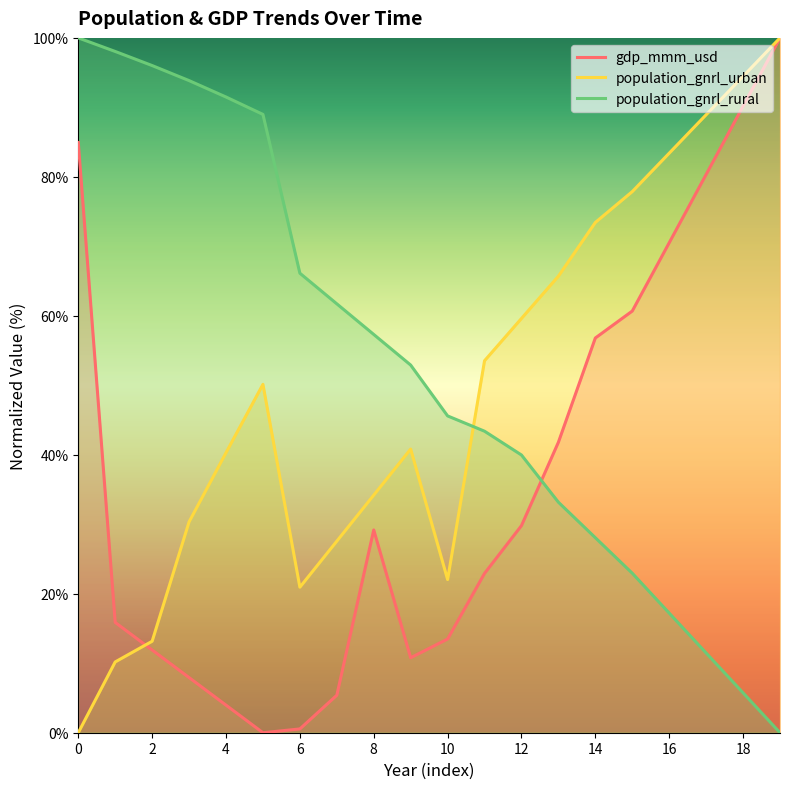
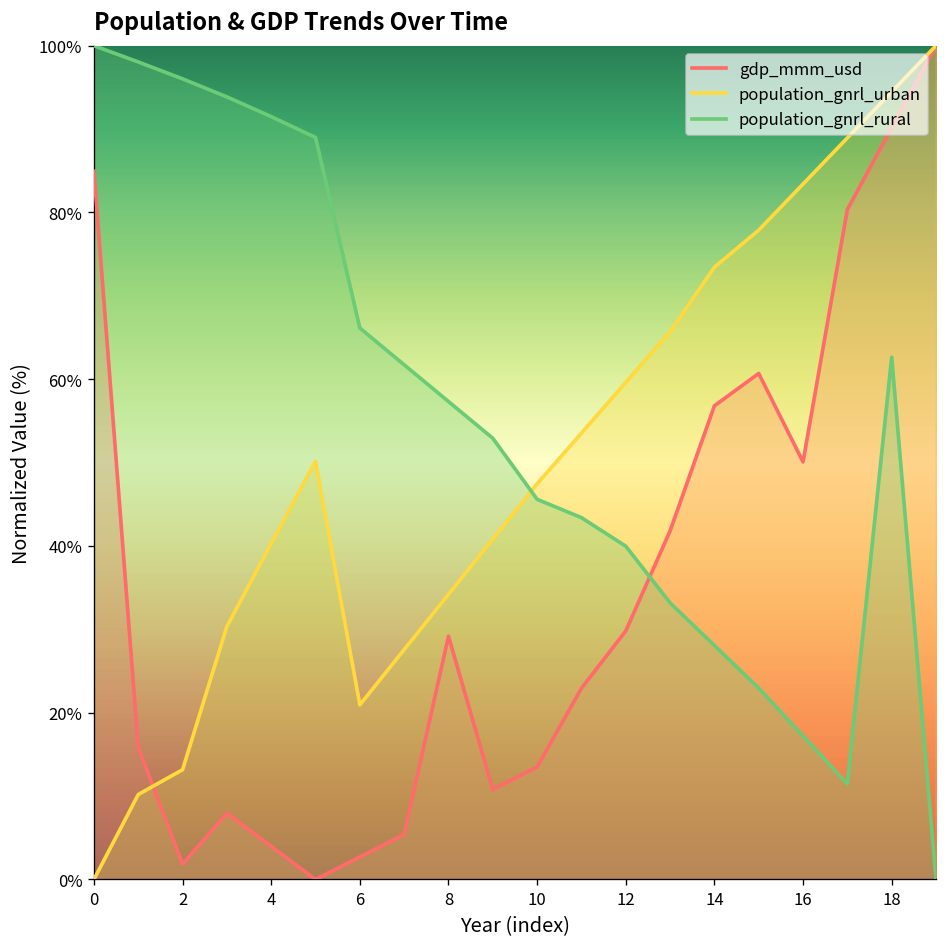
gdp_mmm_usd, 2: 12% -> 2%
gdp_mmm_usd, 6: 1% -> 3%
population_gnrl_urban, 10: 22% -> 47%
gdp_mmm_usd, 16: 71% -> 50%
population_gnrl_rural, 18: 6% -> 63%
